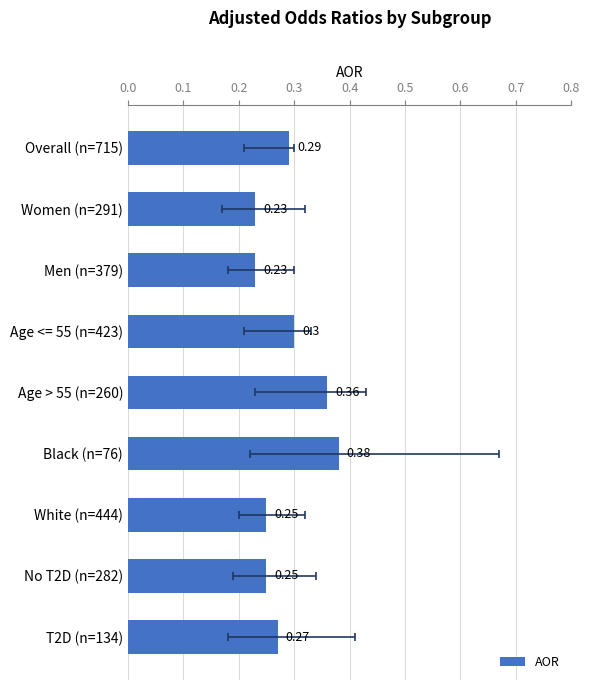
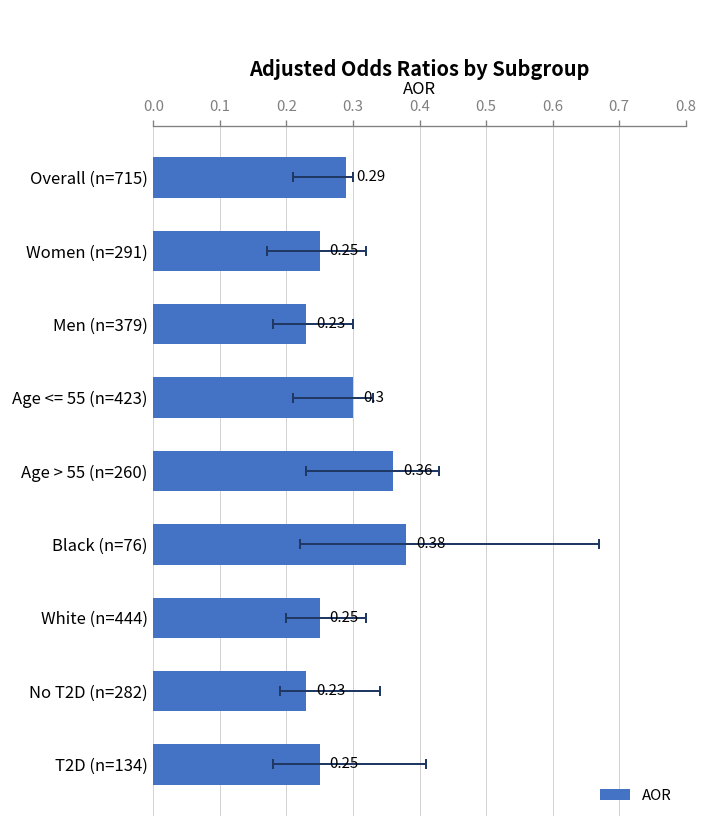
AOR, Women (n=291): 0.23 -> 0.25
AOR, No T2D (n=282): 0.25 -> 0.23
AOR, T2D (n=134): 0.27 -> 0.25
